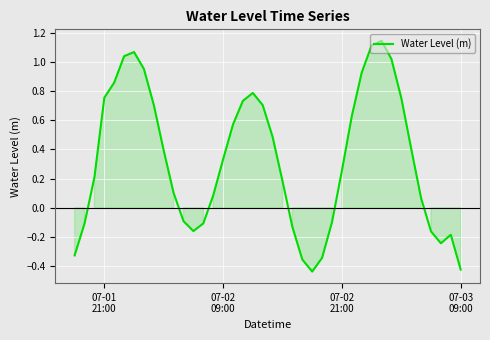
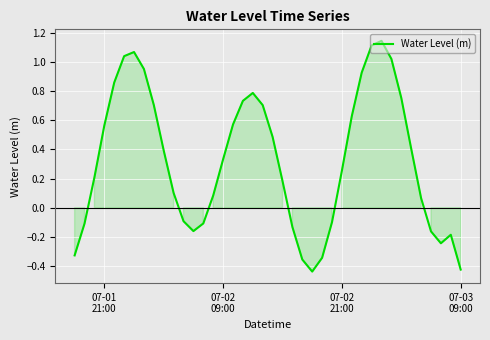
07-01 21:00: 0.76 -> 0.56
